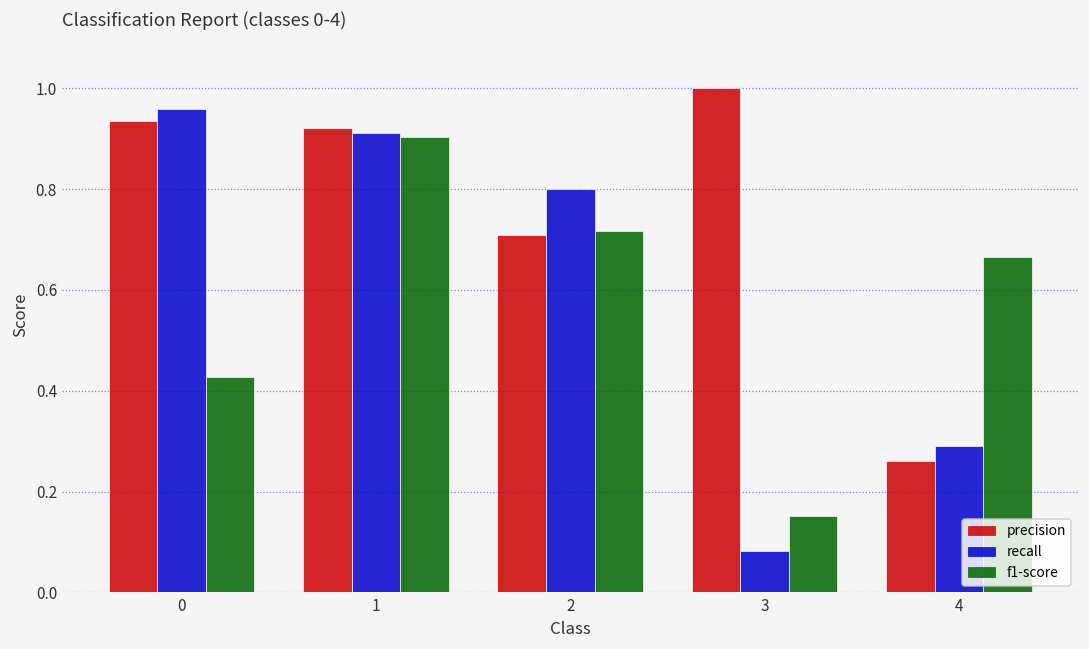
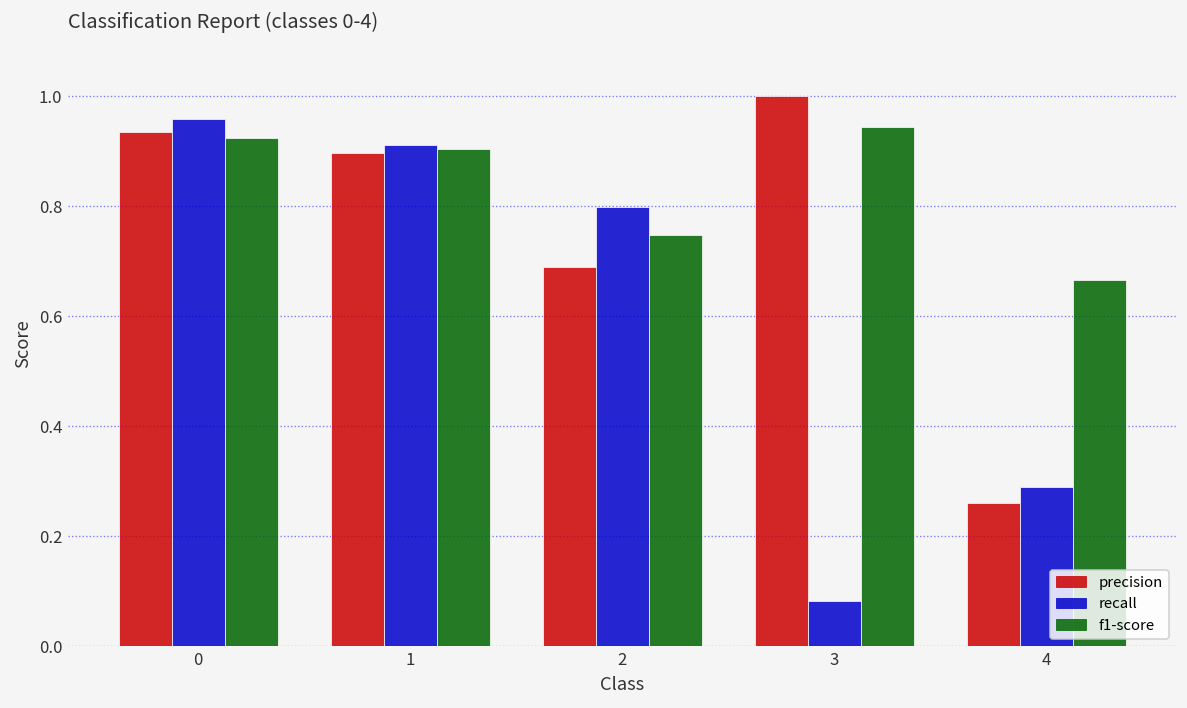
f1-score, 0: 0.43 -> 0.92
precision, 1: 0.92 -> 0.90
precision, 2: 0.71 -> 0.69
f1-score, 2: 0.72 -> 0.75
f1-score, 3: 0.15 -> 0.94
